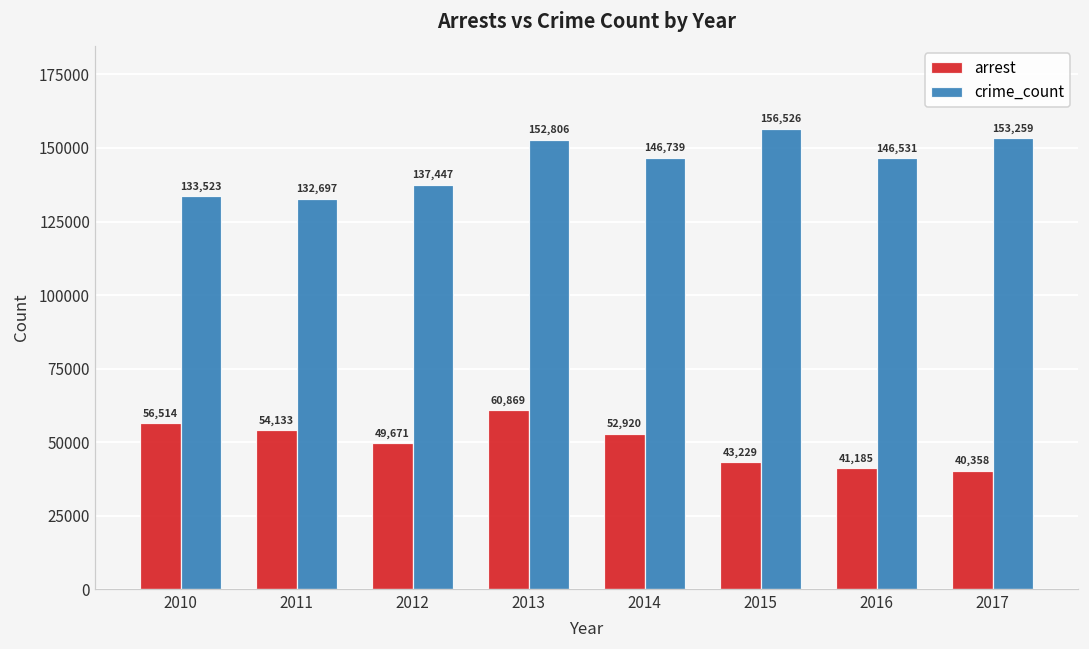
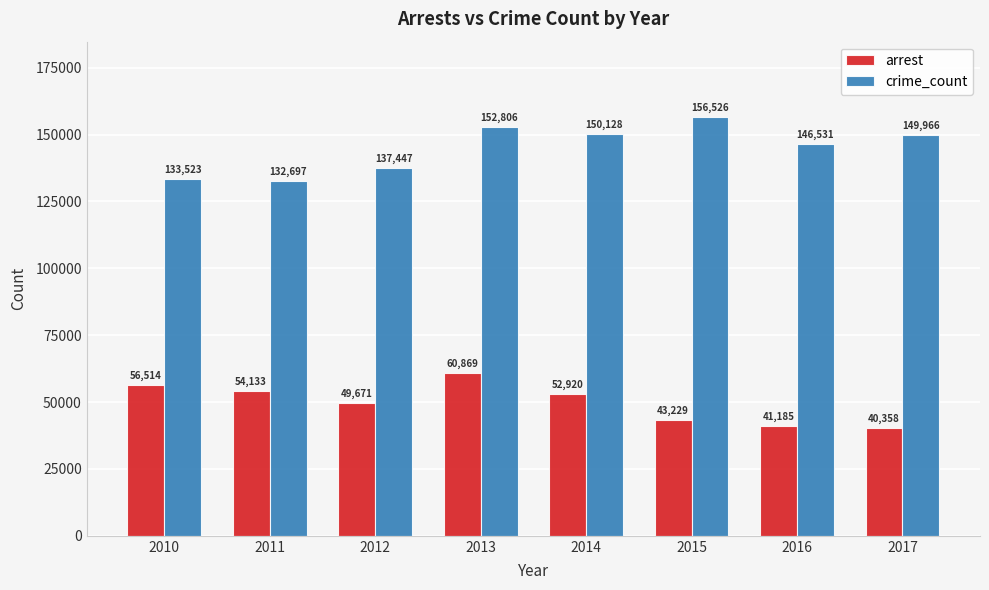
crime_count, 2014: 146,739 -> 150,128
crime_count, 2017: 153,259 -> 149,966
